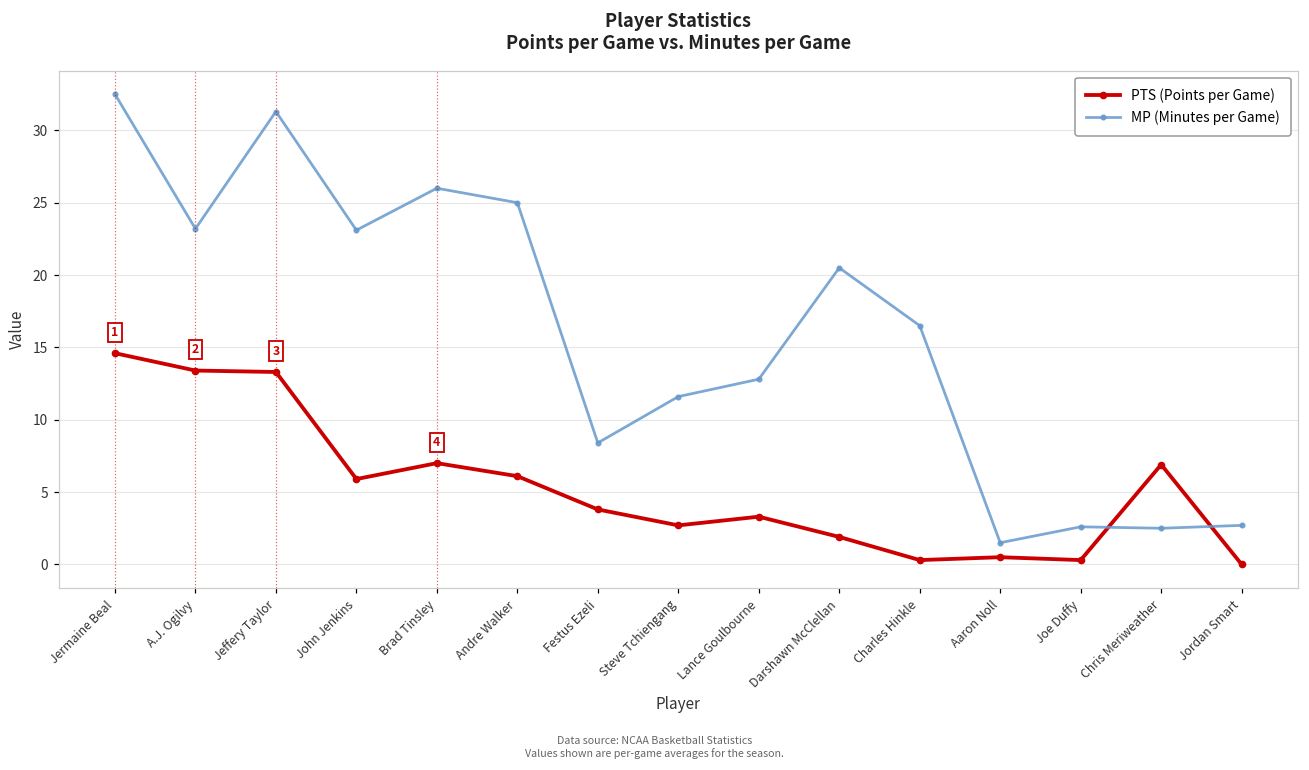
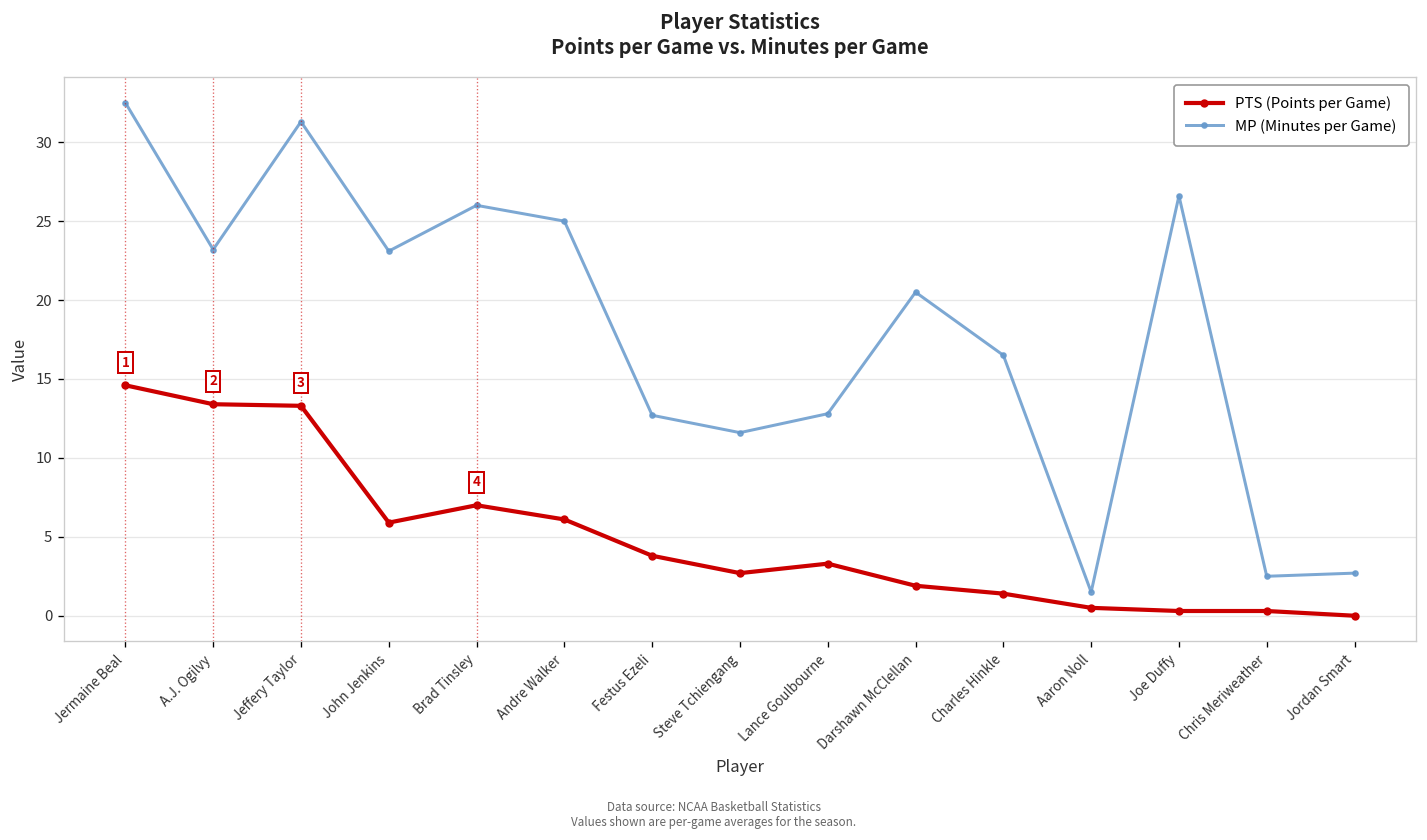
MP (Minutes per Game), Festus Ezeli: 8.4 -> 12.7
PTS (Points per Game), Charles Hinkle: 0.3 -> 1.4
MP (Minutes per Game), Joe Duffy: 2.6 -> 26.6
PTS (Points per Game), Chris Meriweather: 6.9 -> 0.3
